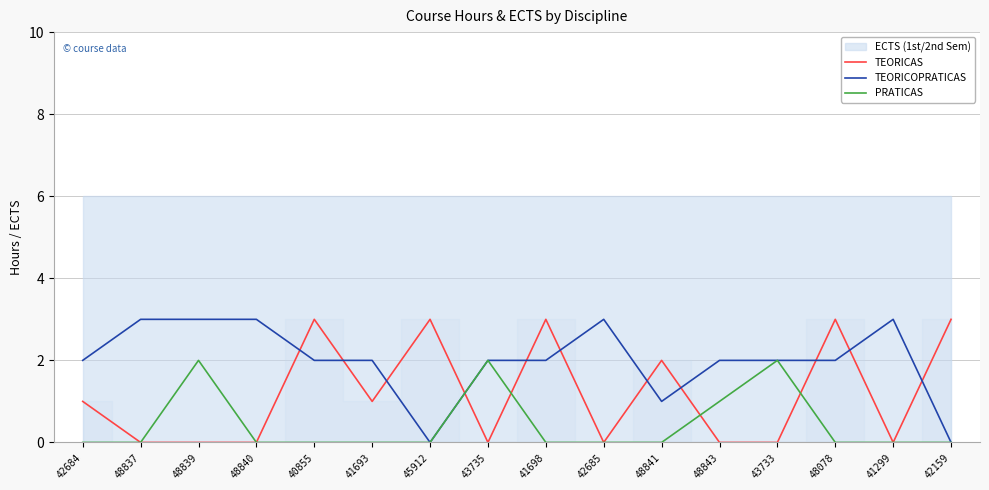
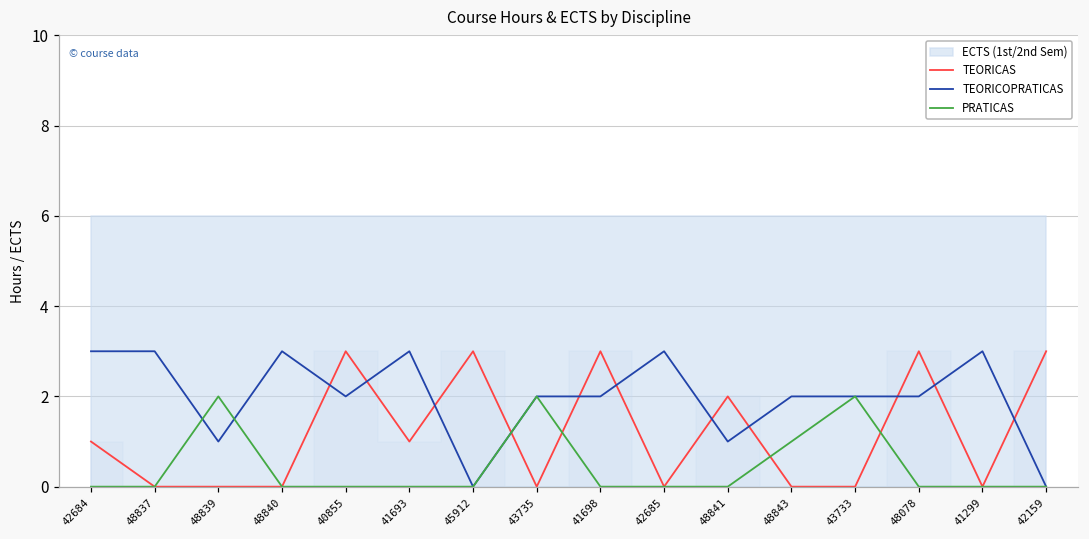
TEORICOPRATICAS, 42684: 2 -> 3
TEORICOPRATICAS, 48839: 3 -> 1
TEORICOPRATICAS, 41693: 2 -> 3
